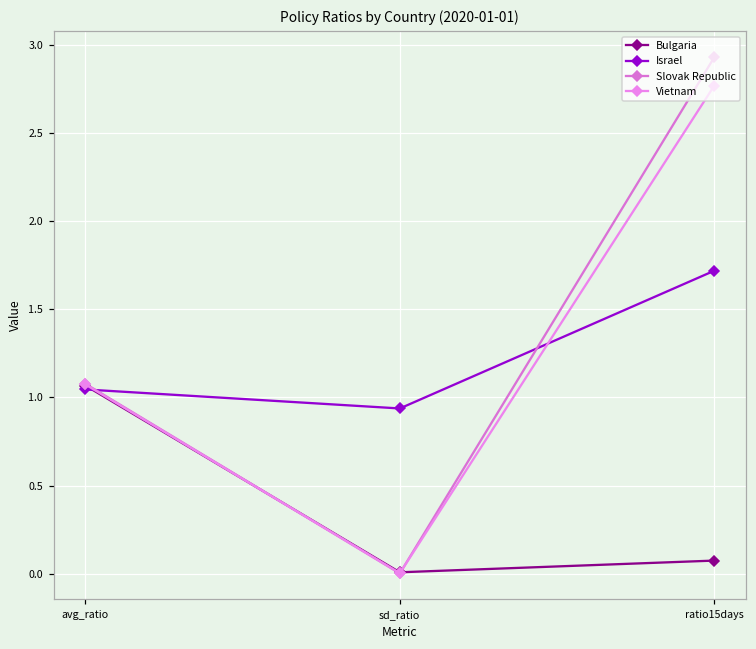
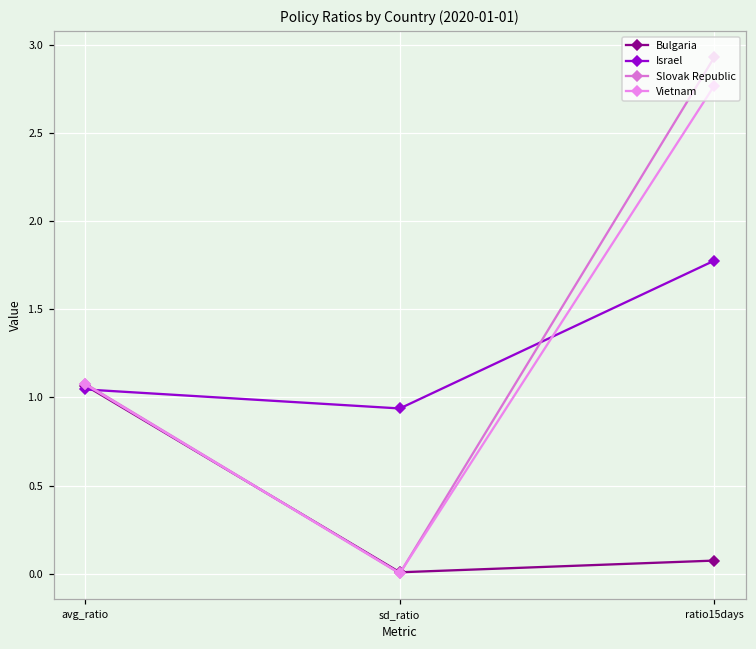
Israel, ratio15days: 1.72 -> 1.78
